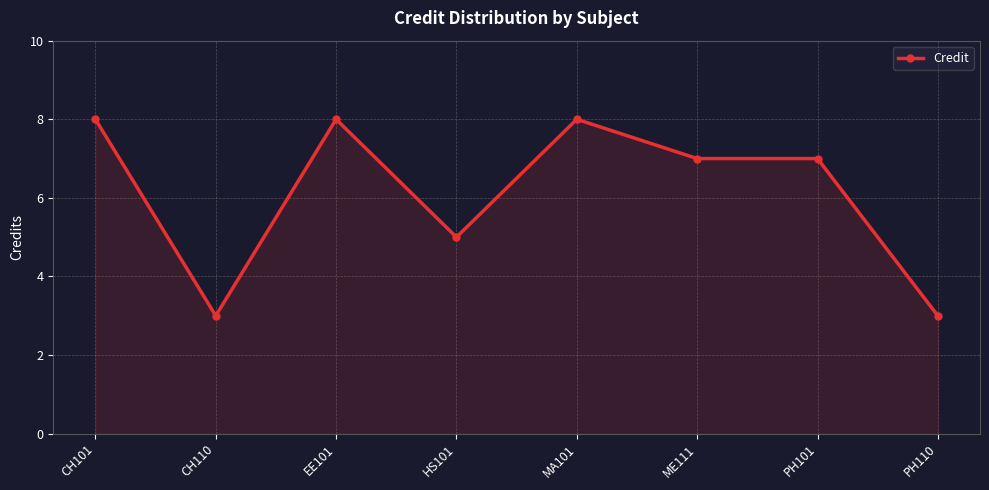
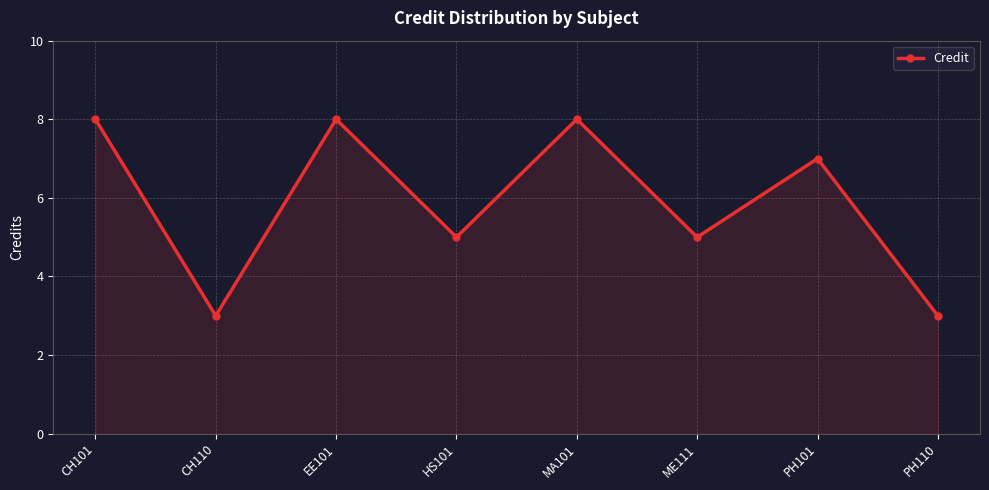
ME111: 7 -> 5
